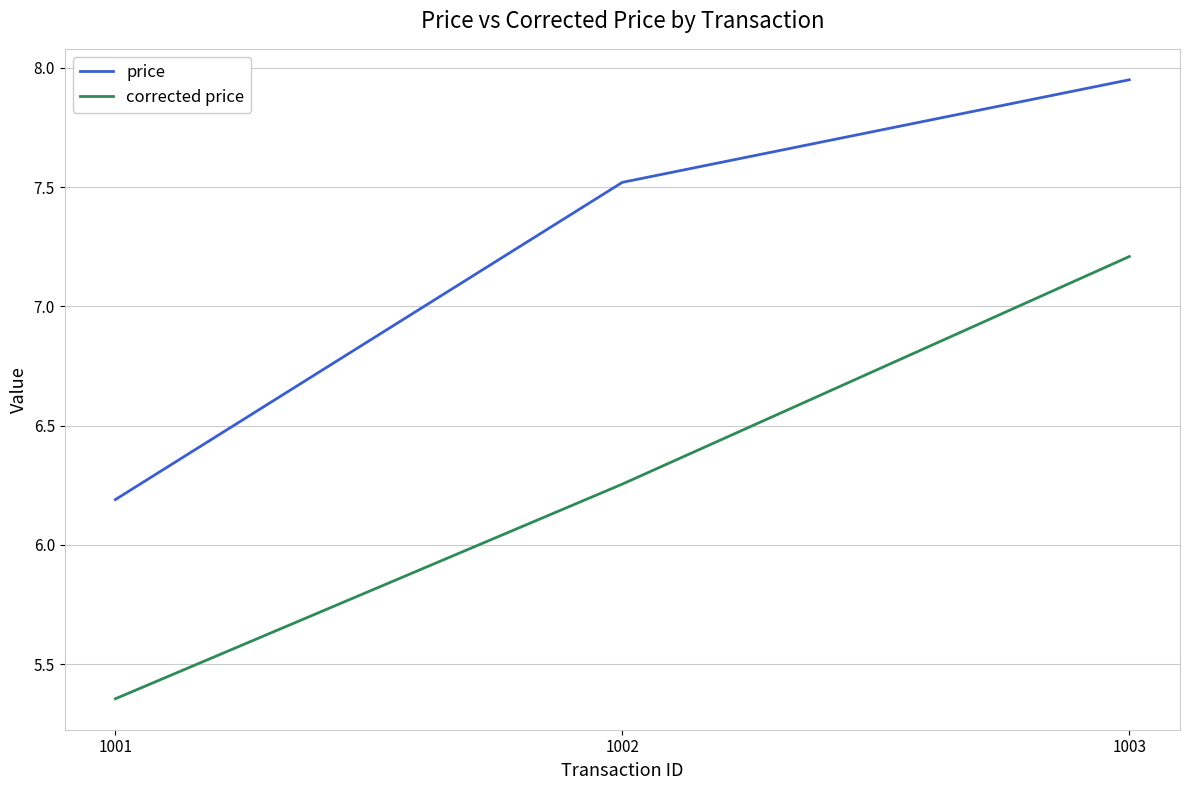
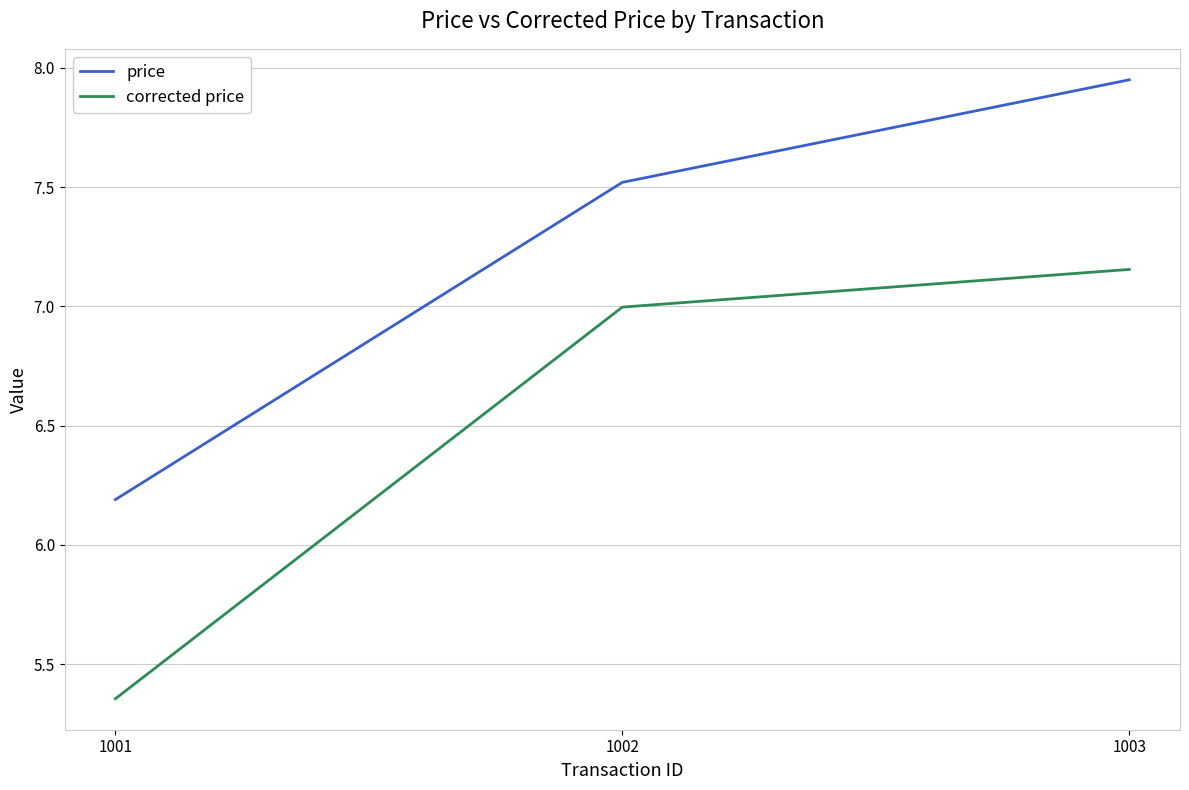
corrected price, 1002: 6.26 -> 7.00
corrected price, 1003: 7.21 -> 7.16
